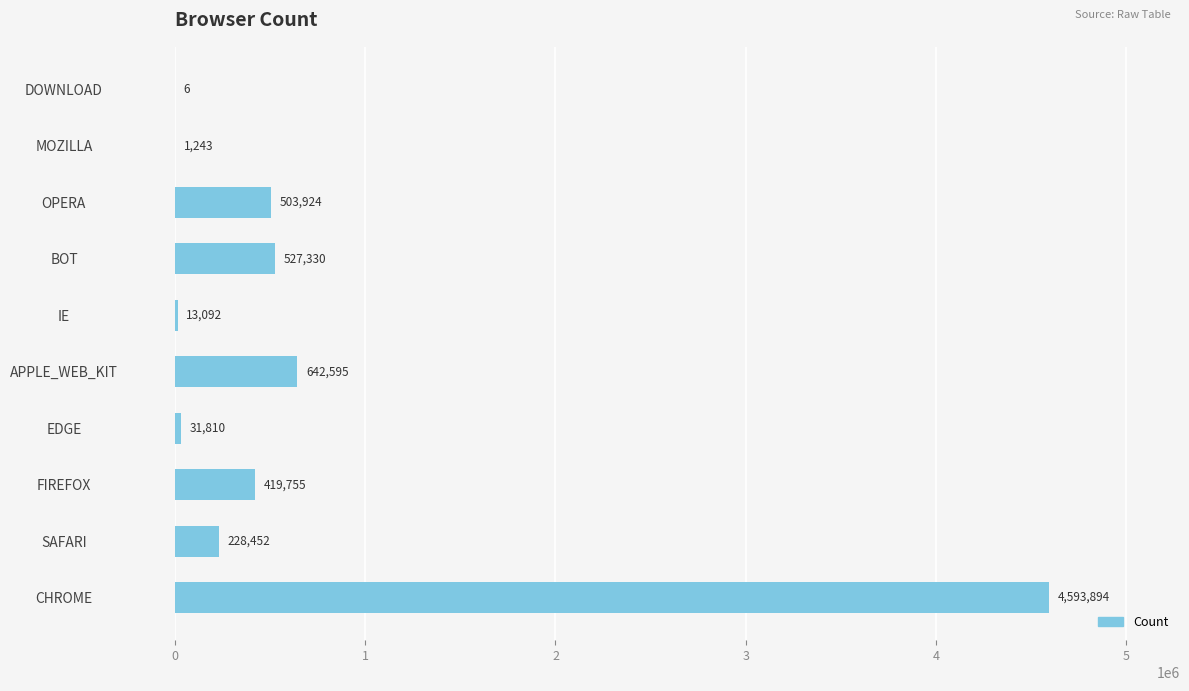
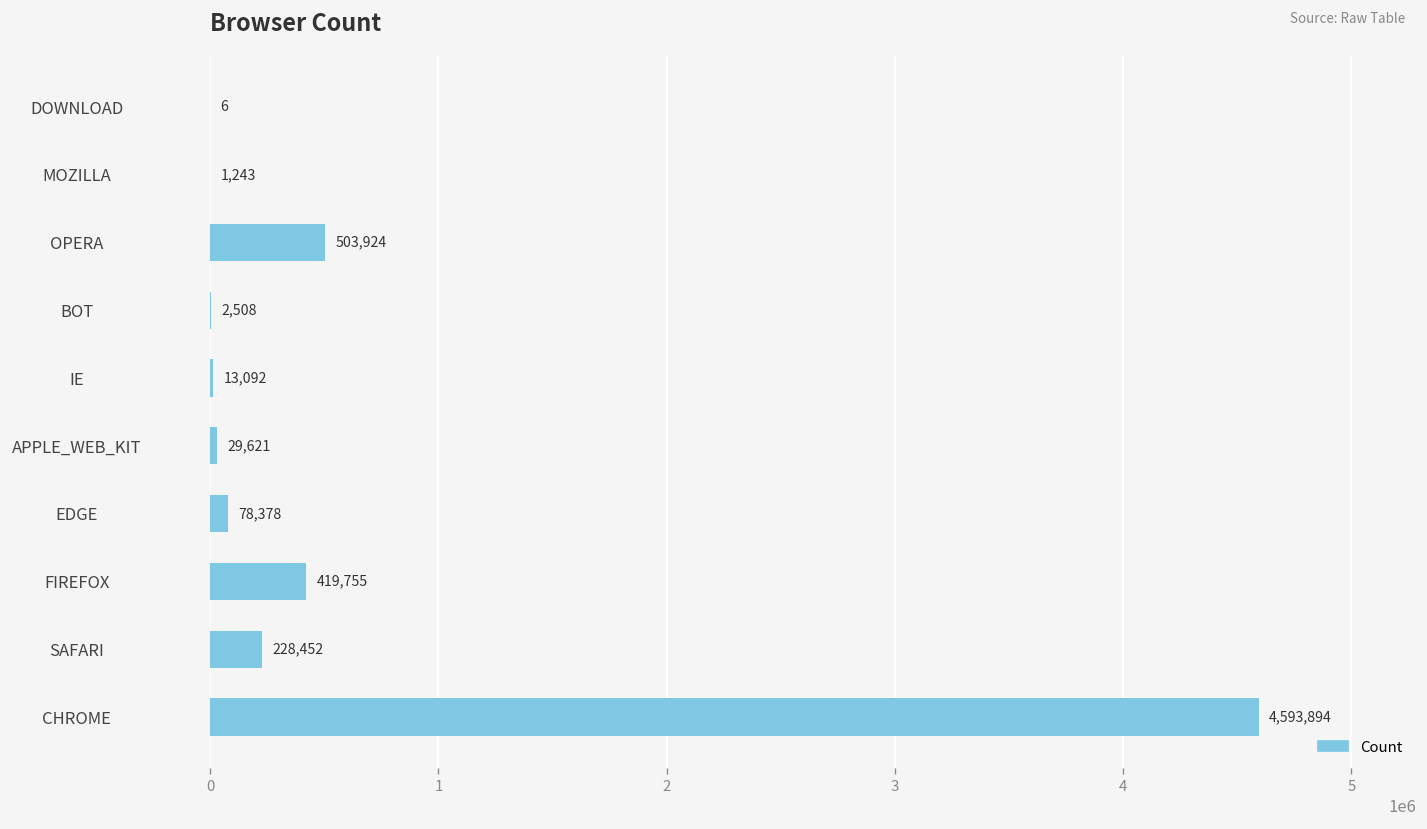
BOT: 527,330 -> 2,508
APPLE_WEB_KIT: 642,595 -> 29,621
EDGE: 31,810 -> 78,378
